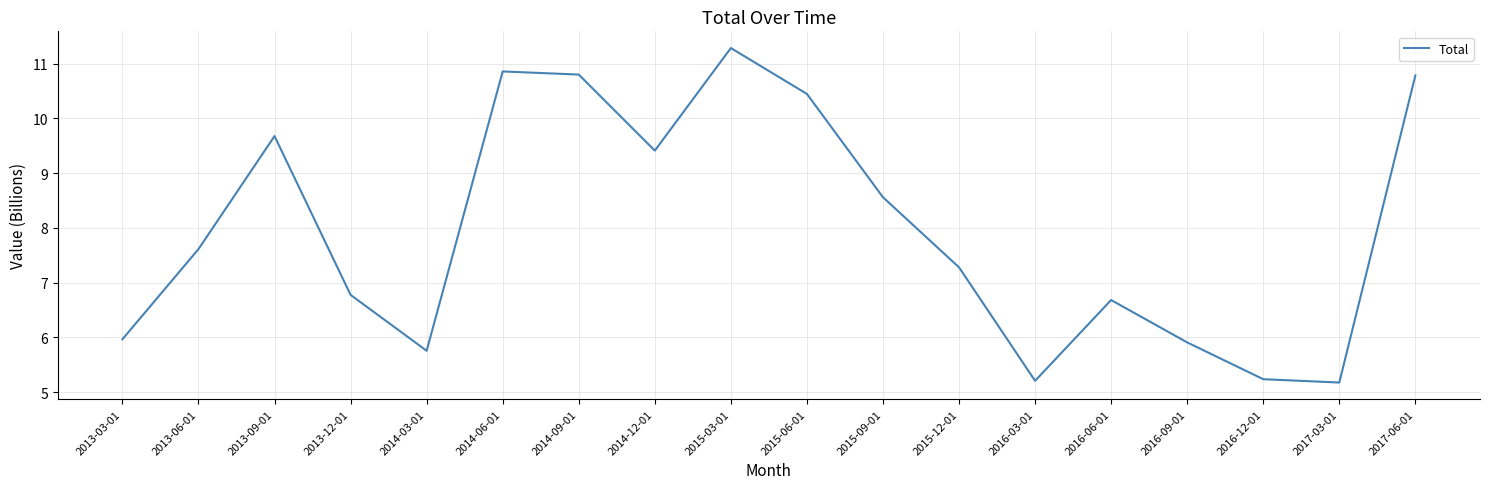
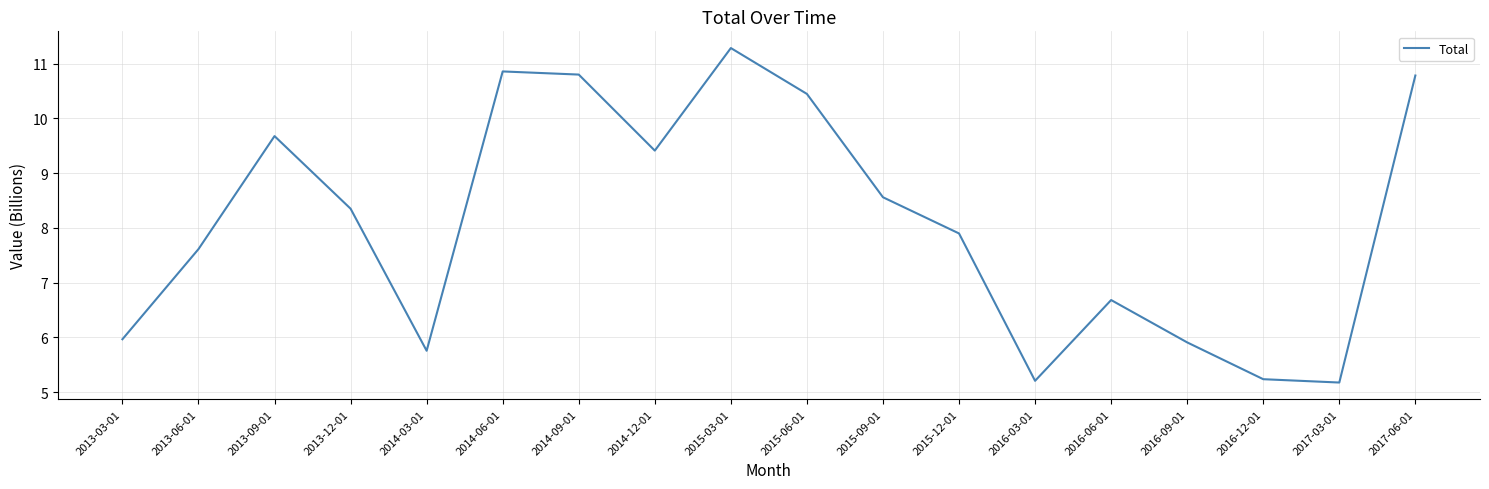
2013-12-01: 6.8 -> 8.3
2015-12-01: 7.3 -> 7.9
